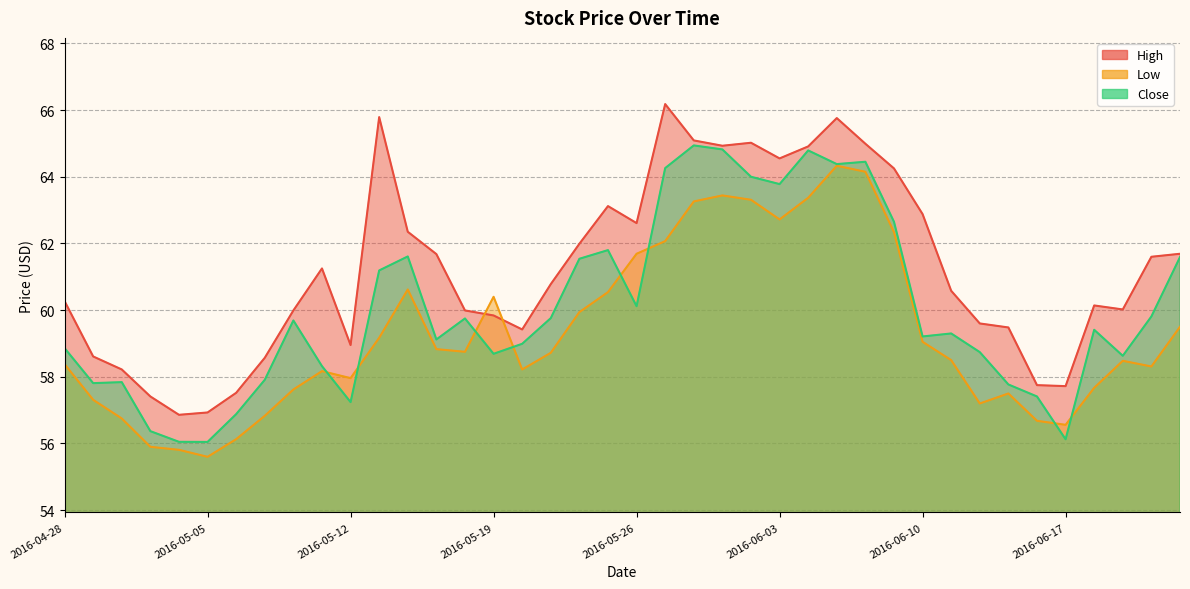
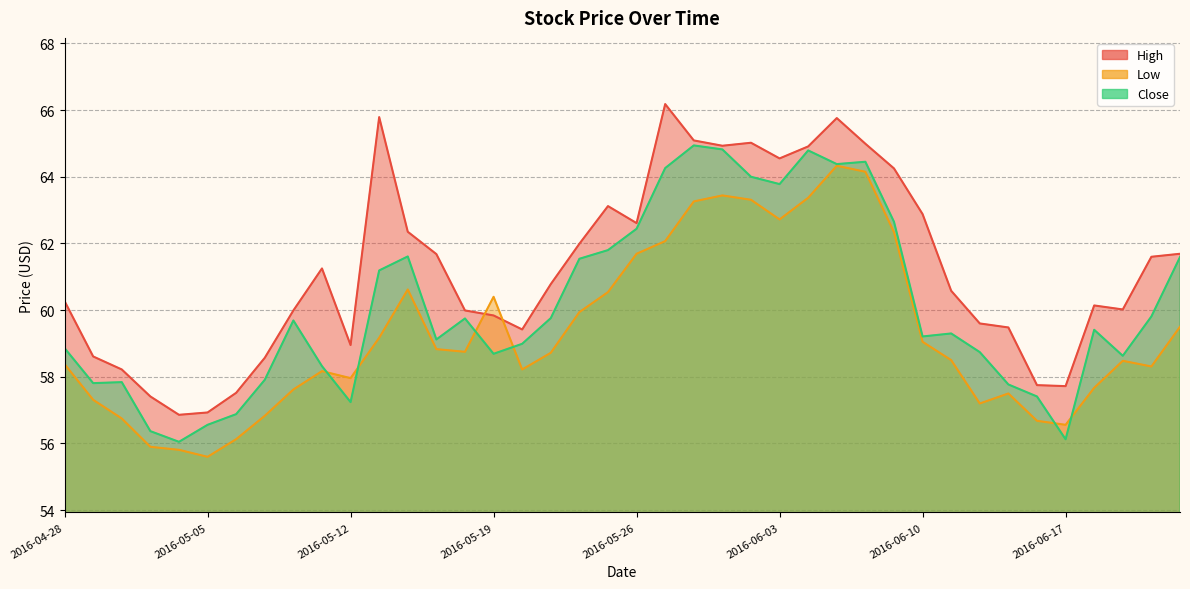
Close, 2016-05-05: 56.0 -> 56.6
Close, 2016-05-26: 60.1 -> 62.4
